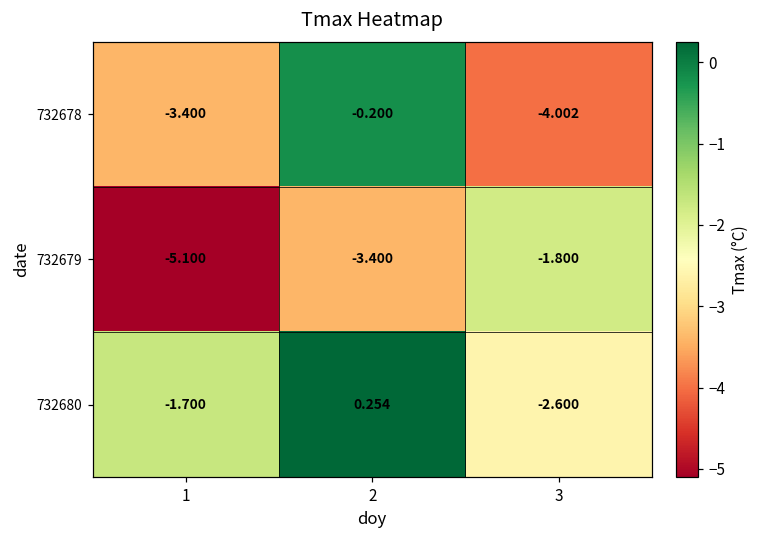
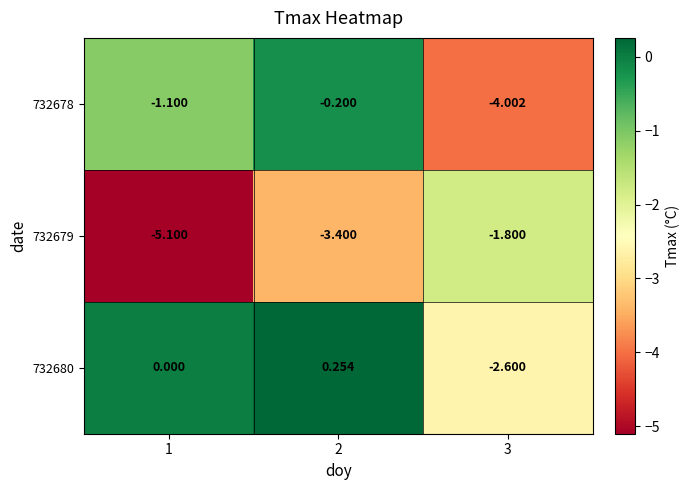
732678, 1: -3.400 -> -1.100
732680, 1: -1.700 -> 0.000
